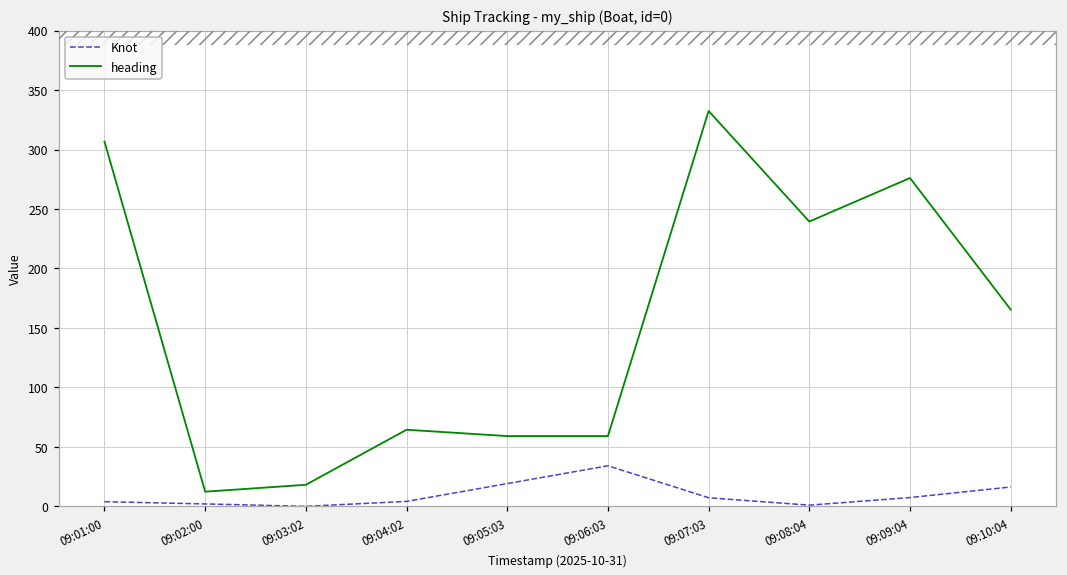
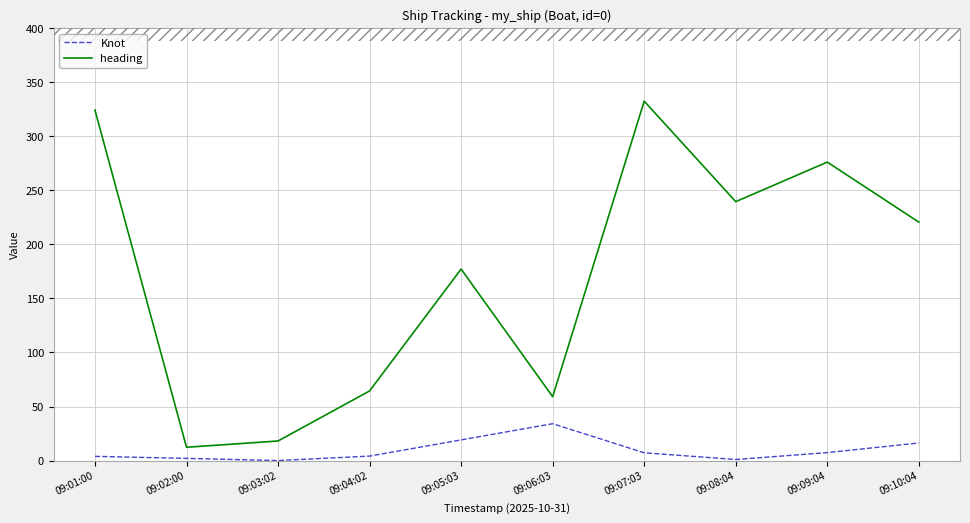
heading, 09:01:00: 307 -> 324
heading, 09:05:03: 59 -> 177
heading, 09:10:04: 165 -> 221
